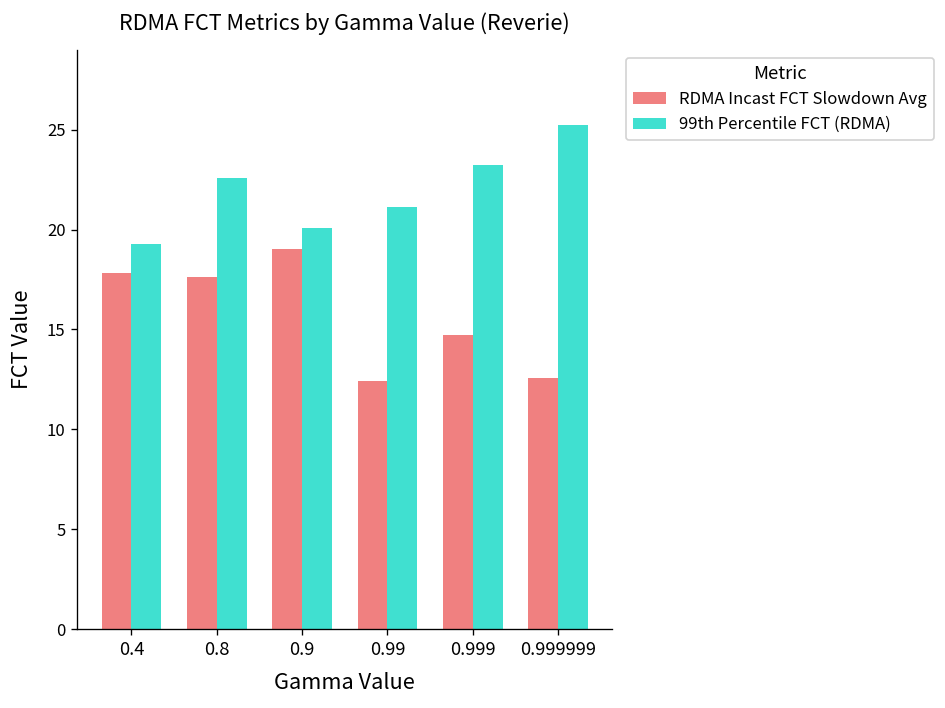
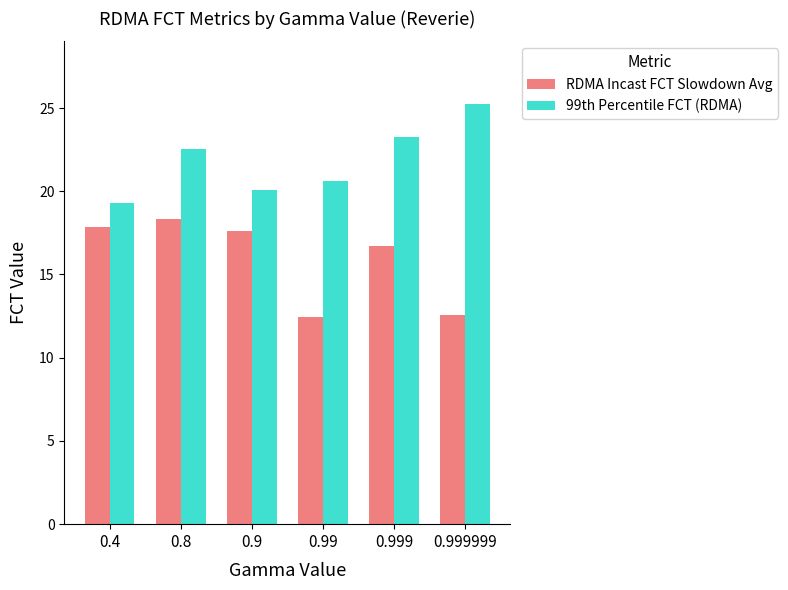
RDMA Incast FCT Slowdown Avg, 0.8: 17.6 -> 18.3
RDMA Incast FCT Slowdown Avg, 0.9: 19.0 -> 17.6
99th Percentile FCT (RDMA), 0.99: 21.1 -> 20.6
RDMA Incast FCT Slowdown Avg, 0.999: 14.7 -> 16.7
